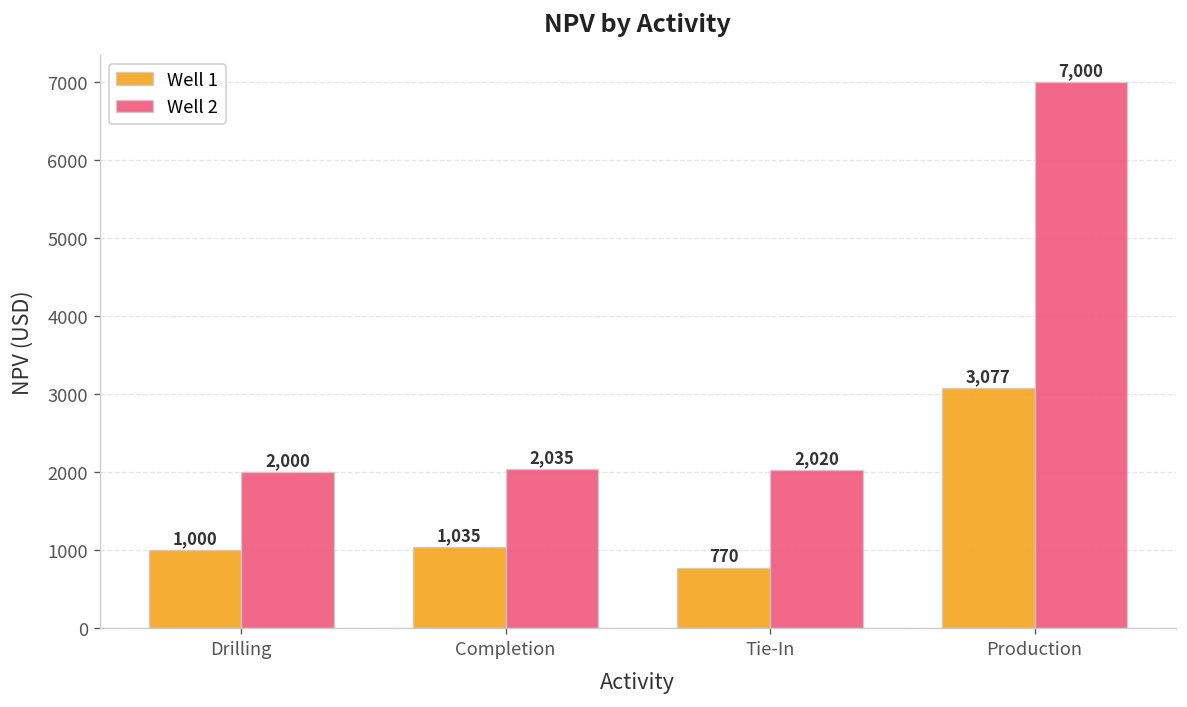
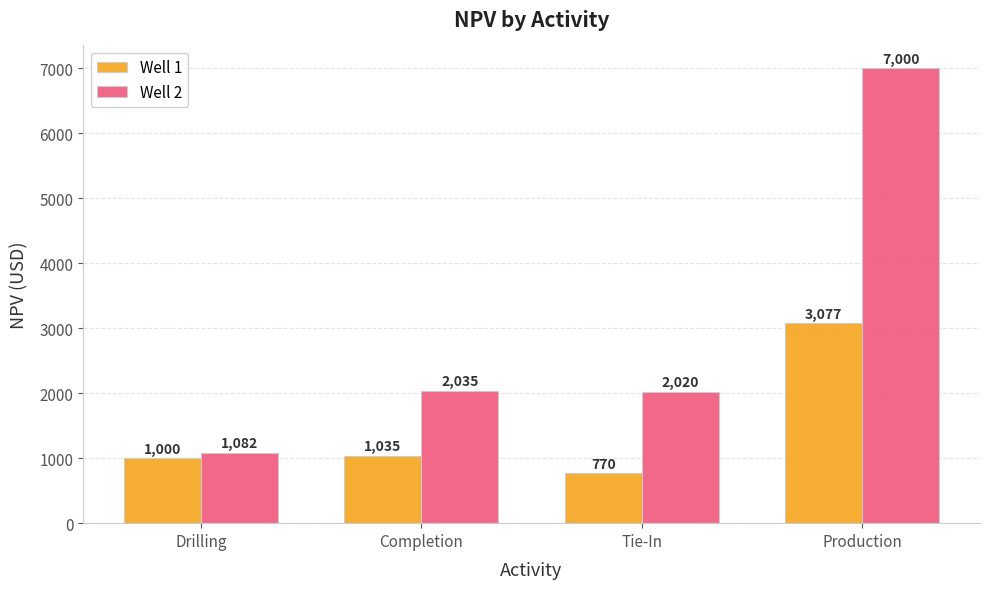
Well 2, Drilling: 2,000 -> 1,082
